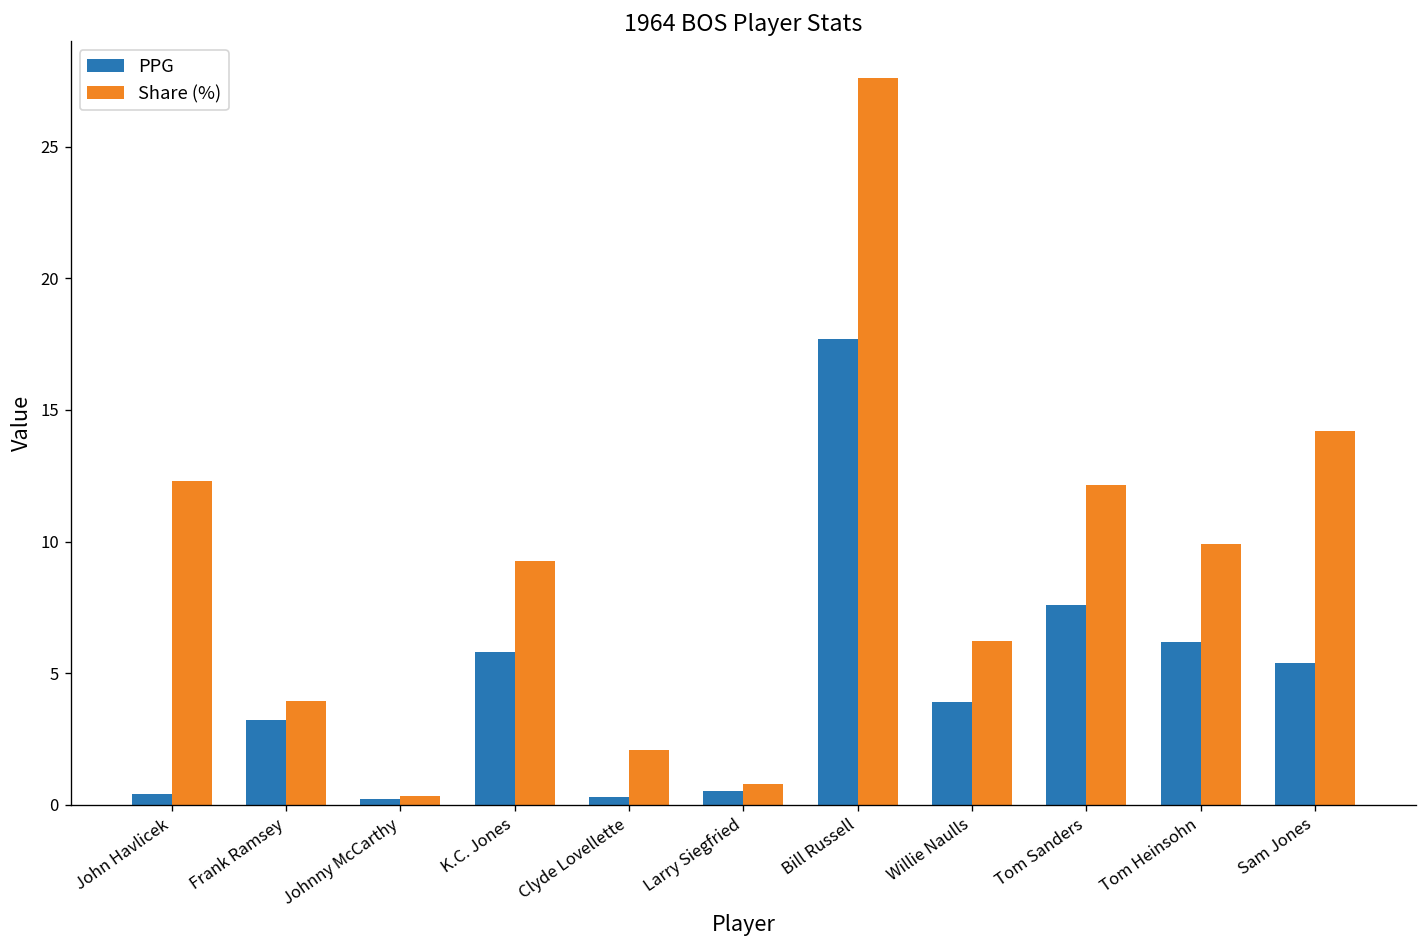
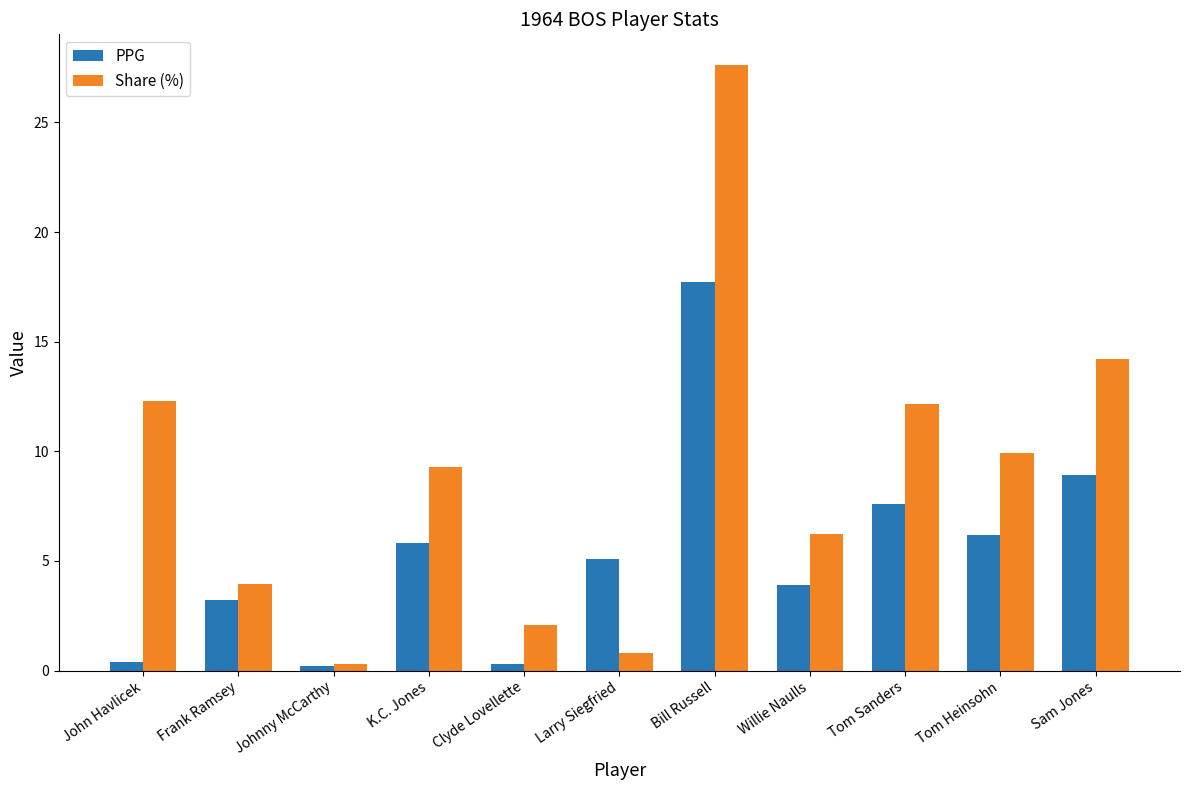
PPG, Larry Siegfried: 0.5 -> 5.1
PPG, Sam Jones: 5.4 -> 8.9
